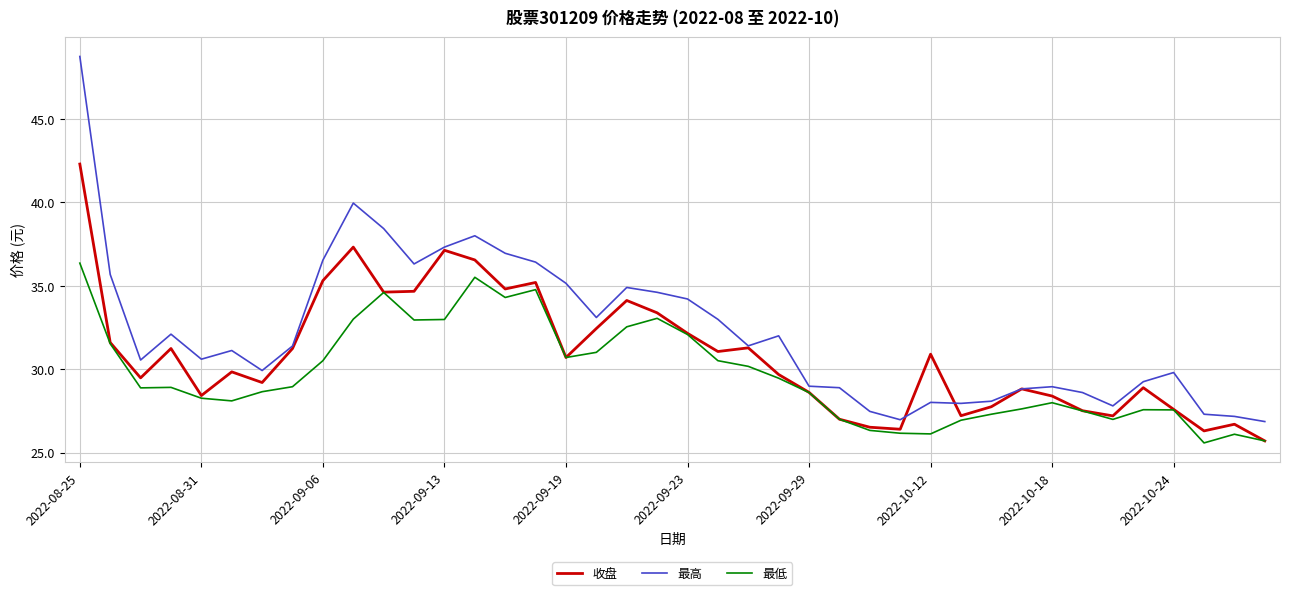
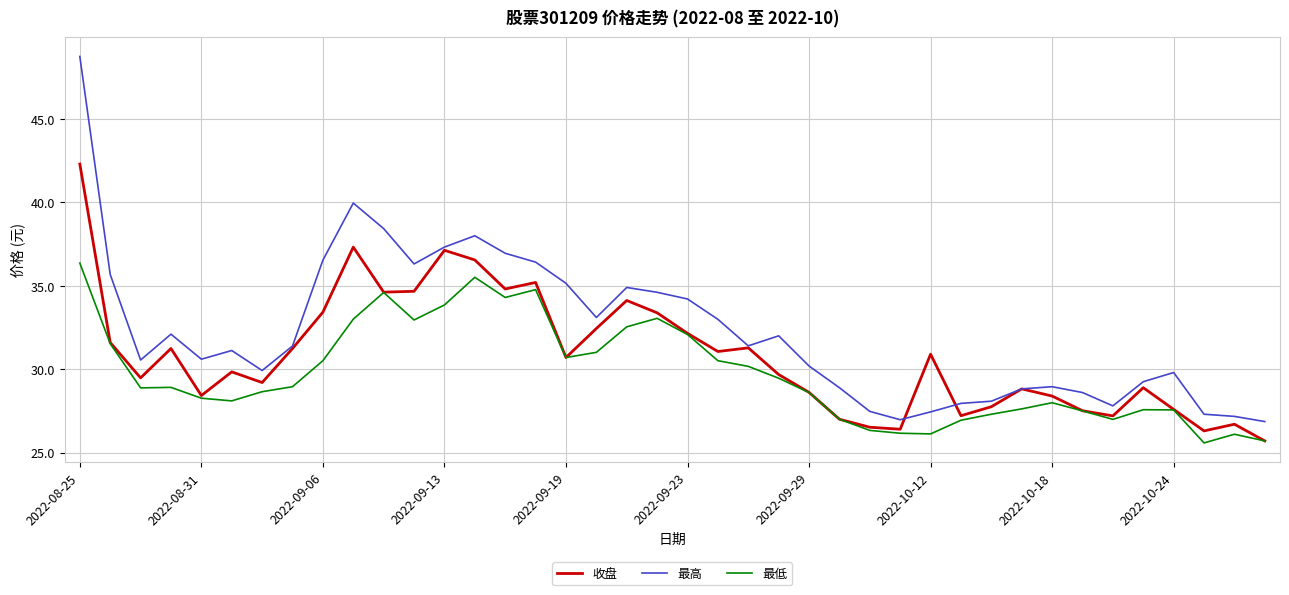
收盘, 2022-09-06: 35.3 -> 33.4
最低, 2022-09-13: 33.0 -> 33.9
最高, 2022-09-29: 29.0 -> 30.2
最高, 2022-10-12: 28.0 -> 27.4
